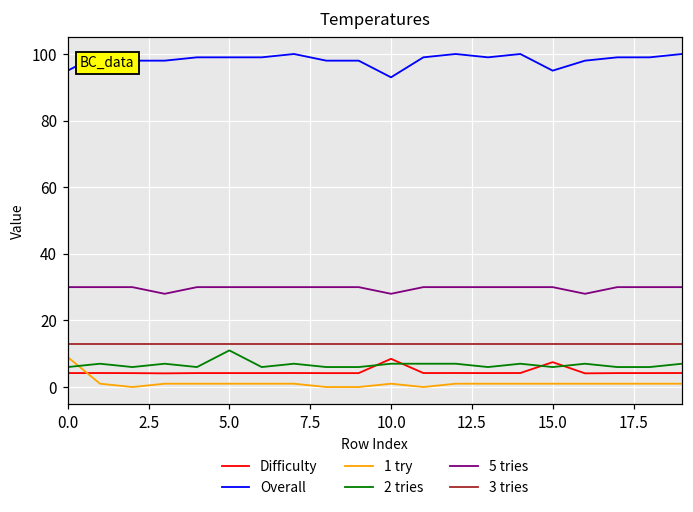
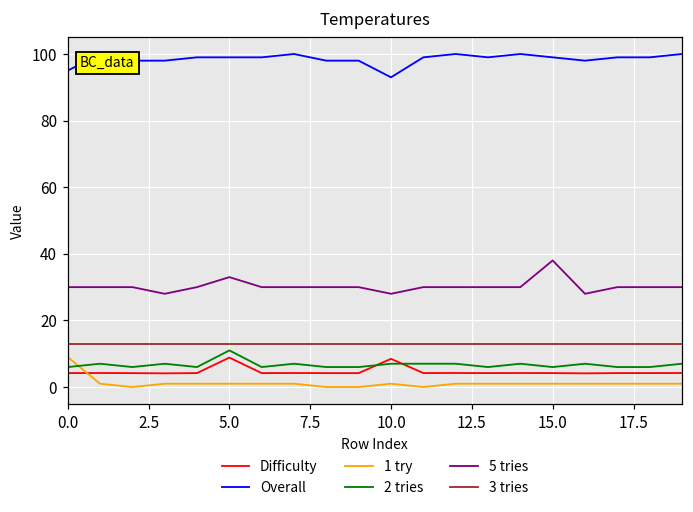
Difficulty, 5.0: 4 -> 9
5 tries, 5.0: 30 -> 33
Difficulty, 15.0: 7 -> 4
Overall, 15.0: 95 -> 99
5 tries, 15.0: 30 -> 38
